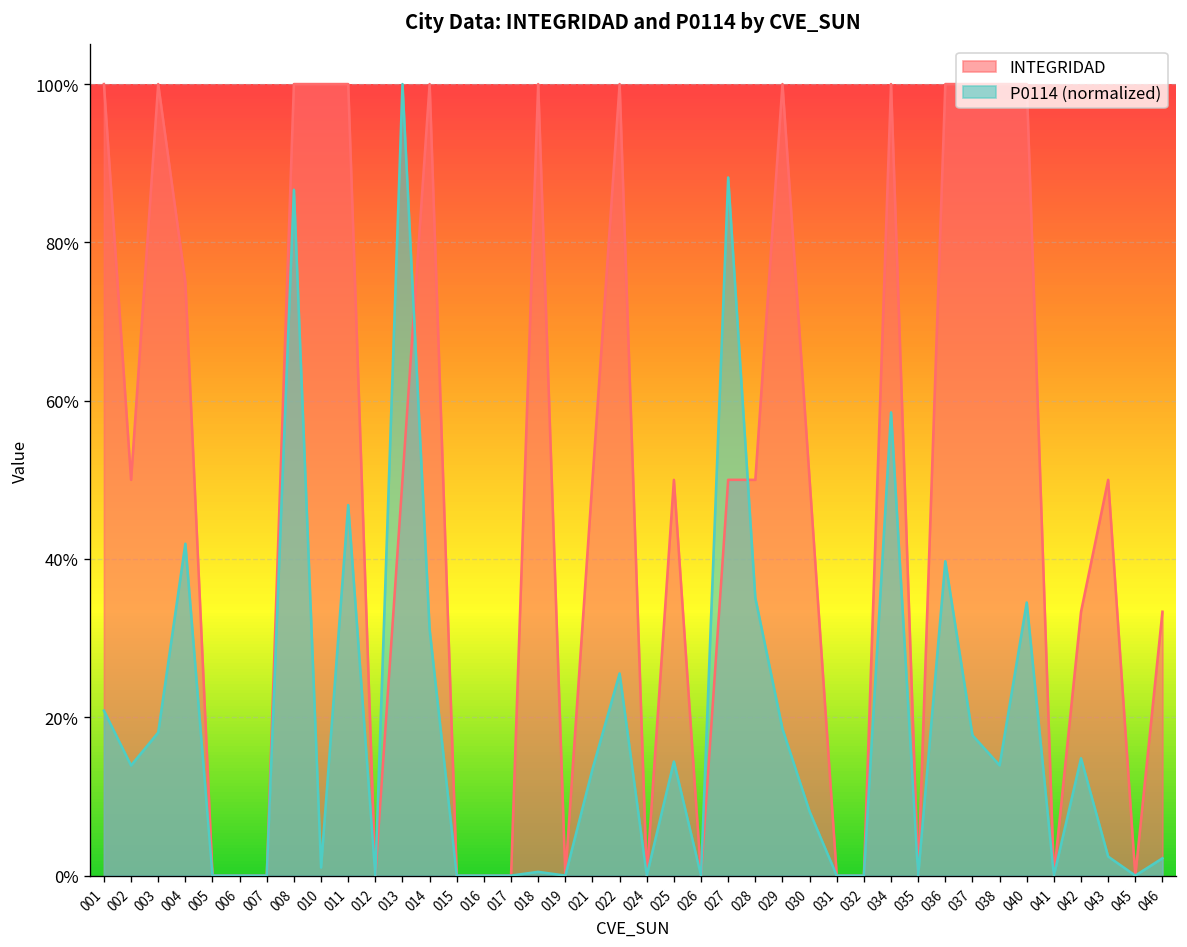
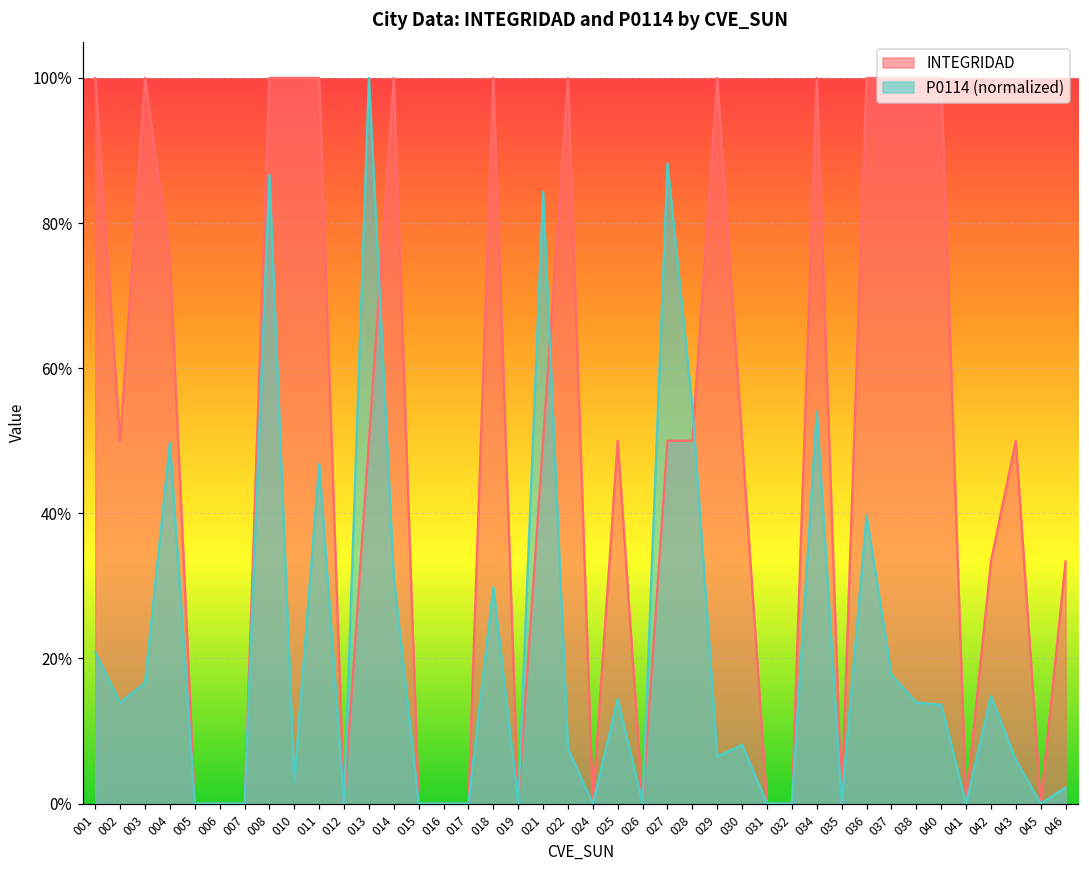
P0114 (normalized), 003: 18% -> 17%
P0114 (normalized), 004: 42% -> 50%
P0114 (normalized), 010: 1% -> 3%
P0114 (normalized), 018: 0% -> 30%
P0114 (normalized), 021: 13% -> 84%
P0114 (normalized), 022: 26% -> 8%
P0114 (normalized), 028: 35% -> 55%
P0114 (normalized), 029: 19% -> 6%
P0114 (normalized), 034: 59% -> 54%
P0114 (normalized), 040: 35% -> 14%
P0114 (normalized), 043: 2% -> 6%
